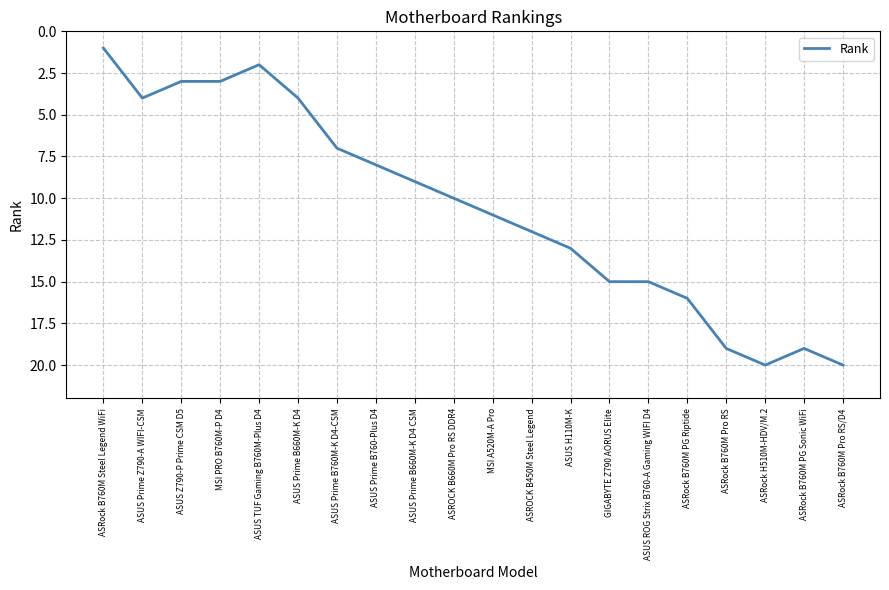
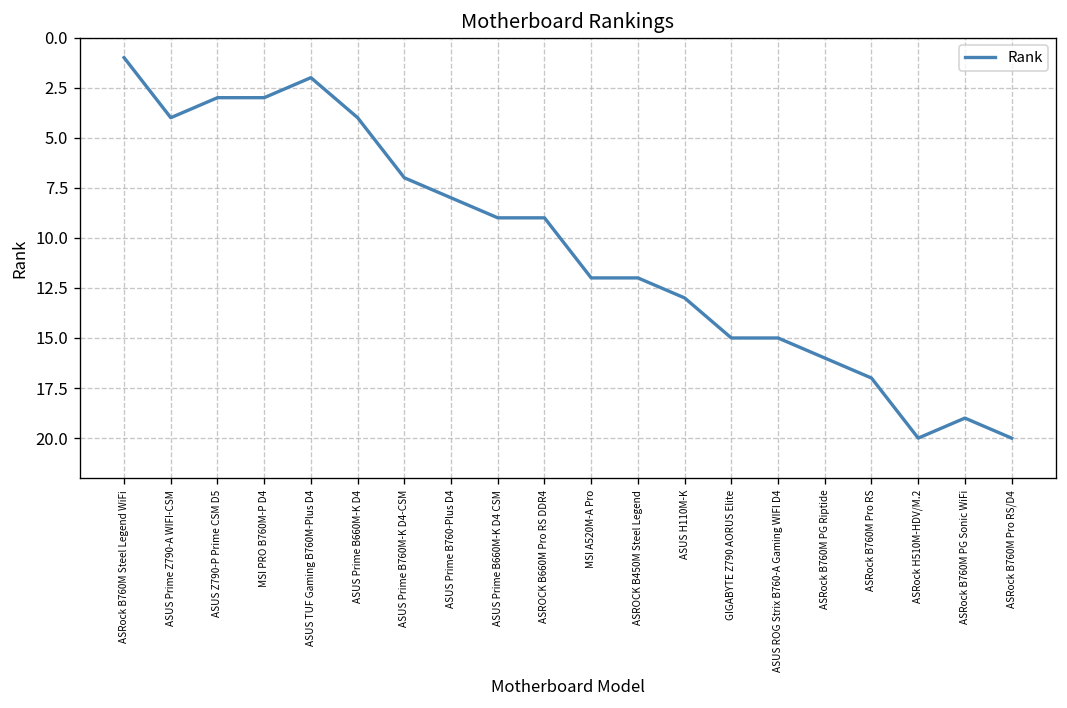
ASROCK B660M Pro RS DDR4: 10 -> 9
MSI A520M-A Pro: 11 -> 12
ASRock B760M Pro RS: 19 -> 17
